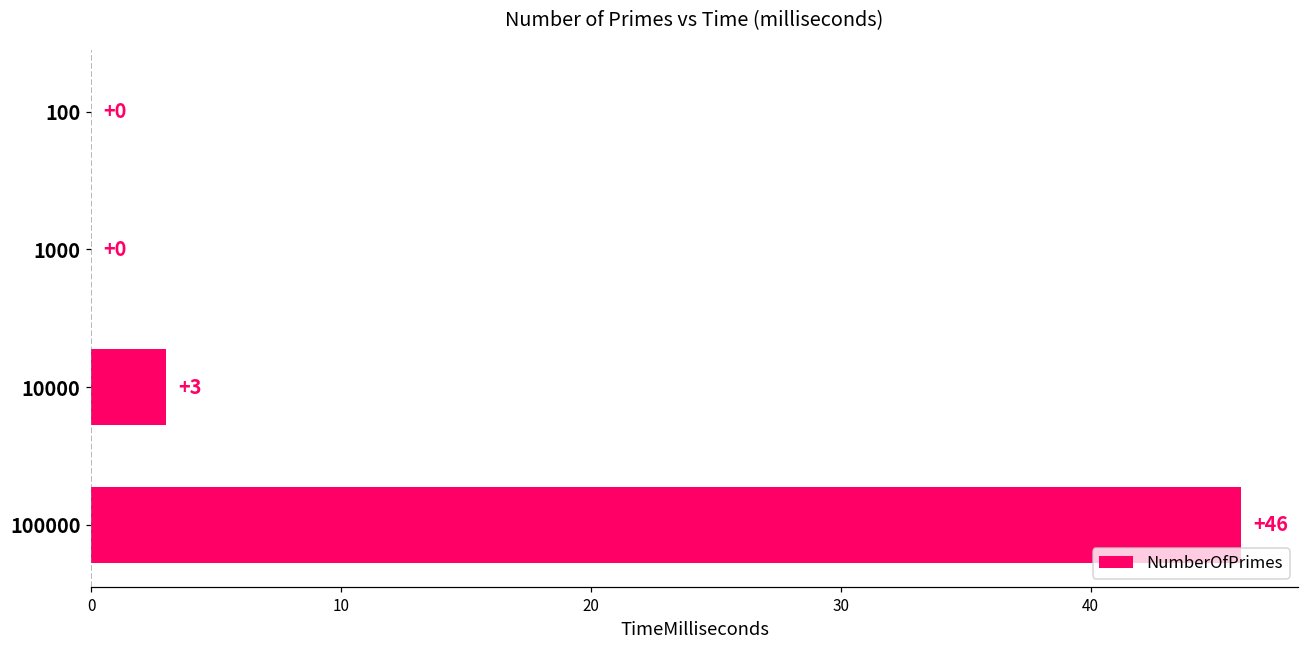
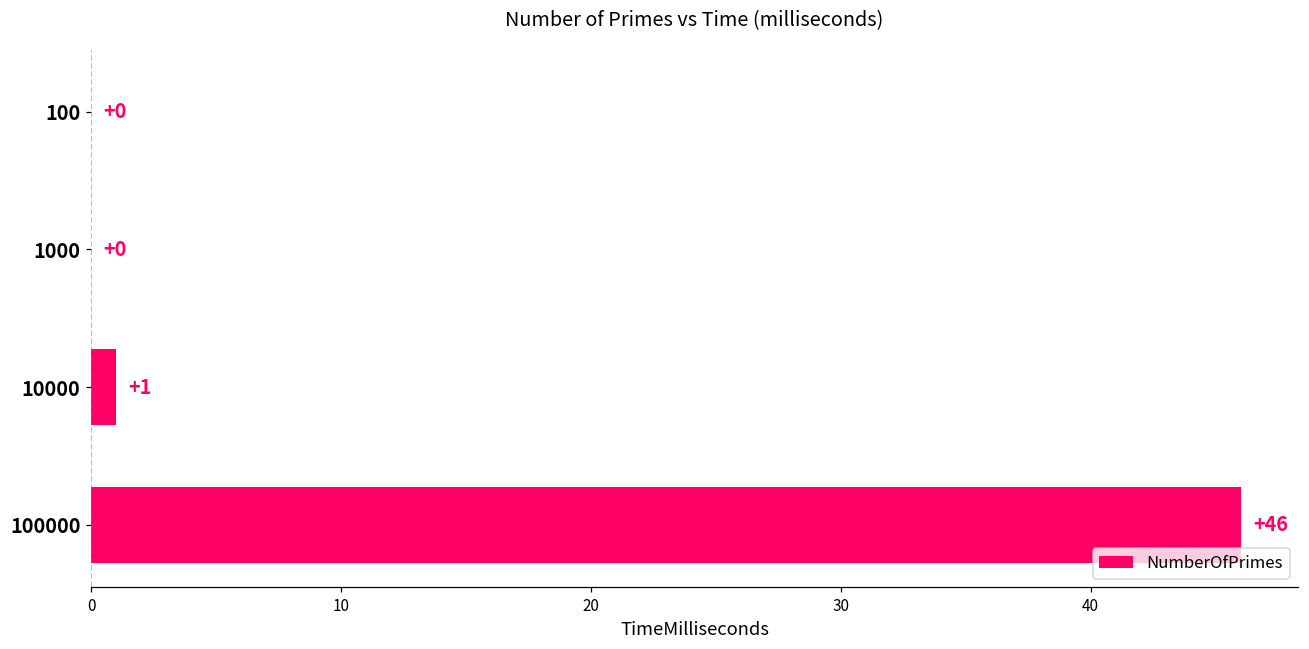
10000: +3 -> +1
